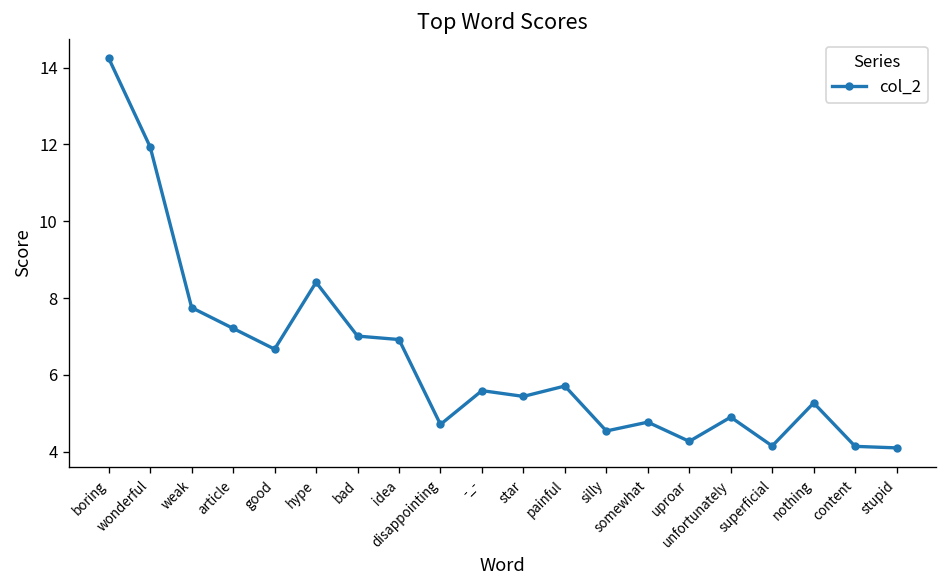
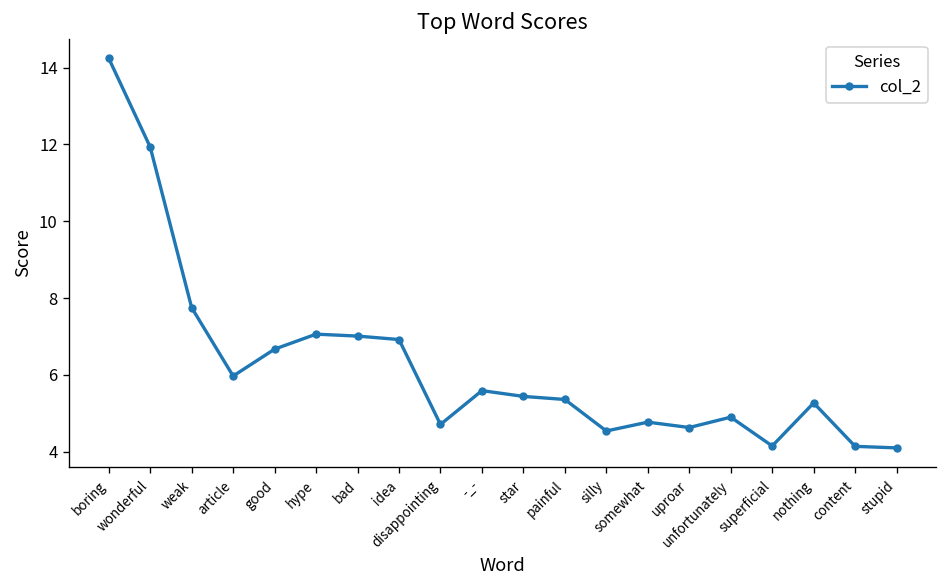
article: 7.2 -> 6.0
hype: 8.4 -> 7.1
painful: 5.7 -> 5.4
uproar: 4.3 -> 4.6
